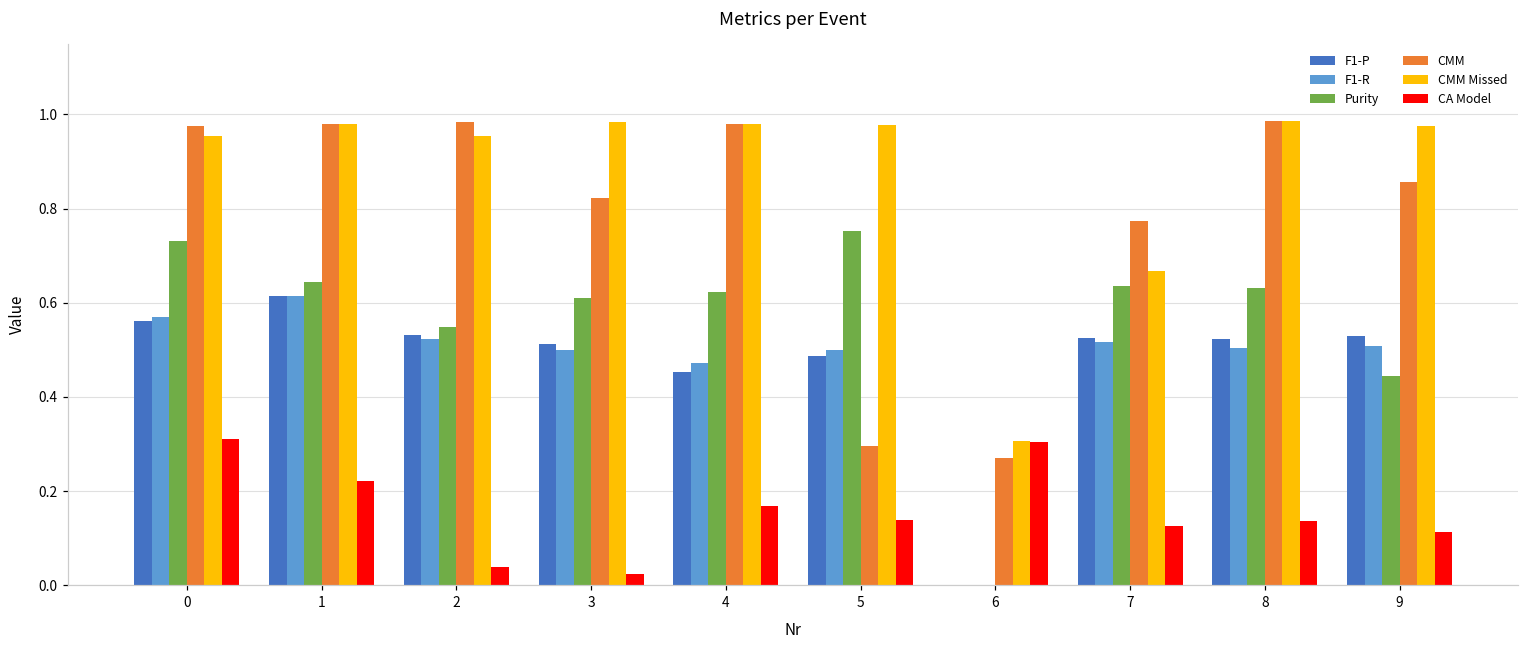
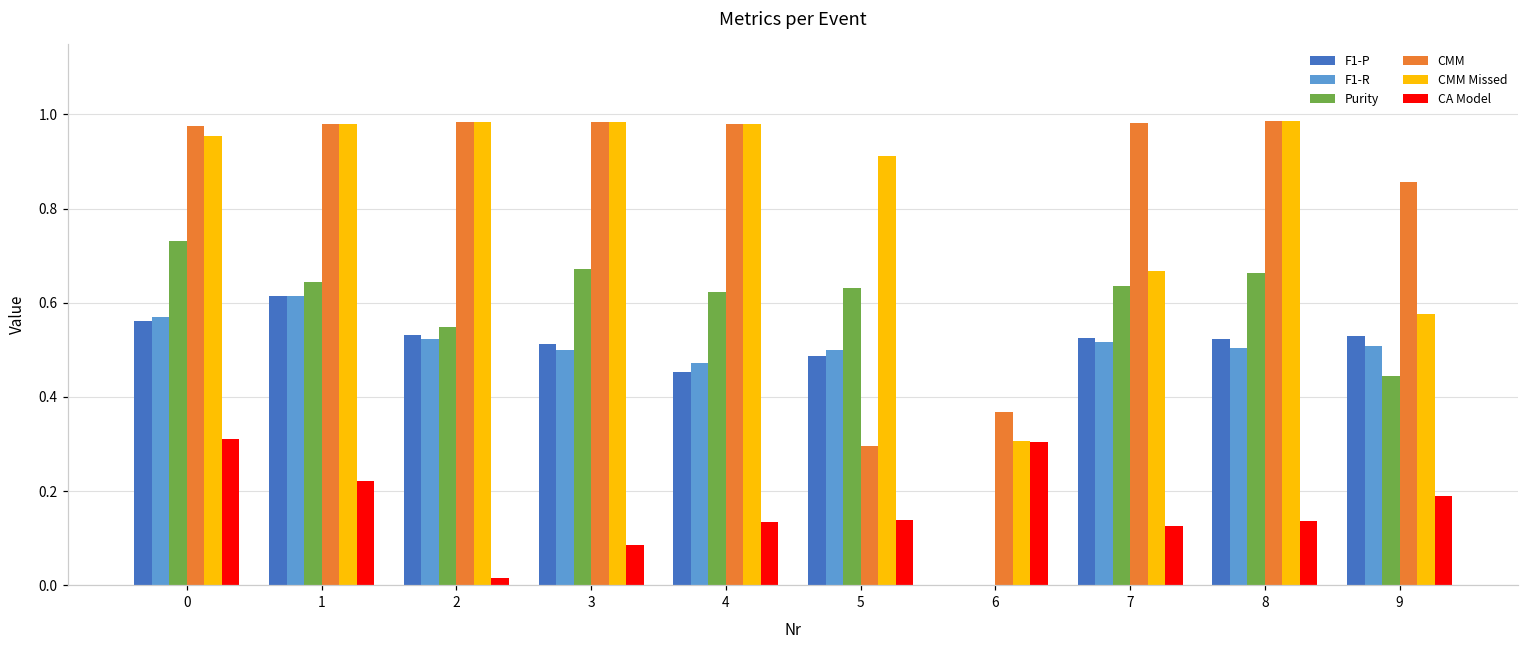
CMM Missed, 2: 0.95 -> 0.98
CA Model, 2: 0.04 -> 0.02
Purity, 3: 0.61 -> 0.67
CMM, 3: 0.82 -> 0.98
CA Model, 3: 0.03 -> 0.09
CA Model, 4: 0.17 -> 0.14
Purity, 5: 0.75 -> 0.63
CMM Missed, 5: 0.98 -> 0.91
CMM, 6: 0.27 -> 0.37
CMM, 7: 0.77 -> 0.98
Purity, 8: 0.63 -> 0.66
CMM Missed, 9: 0.98 -> 0.58
CA Model, 9: 0.11 -> 0.19
